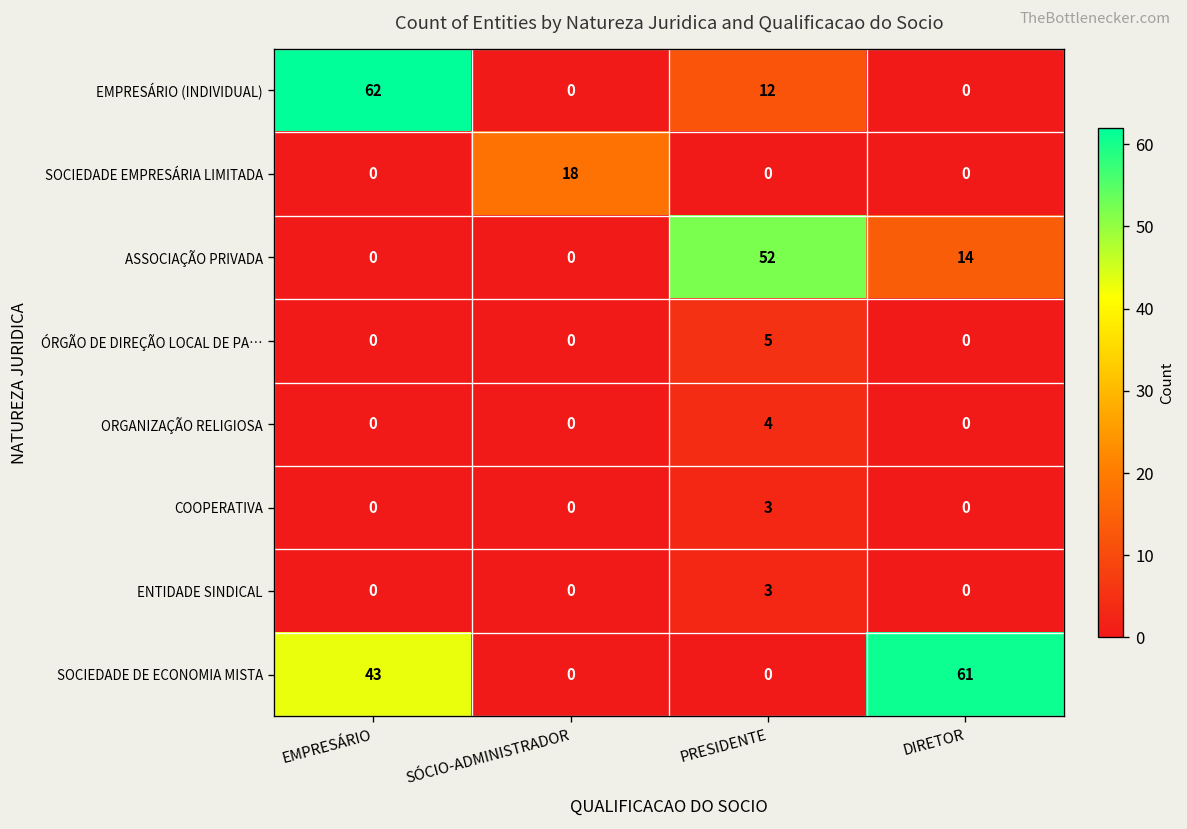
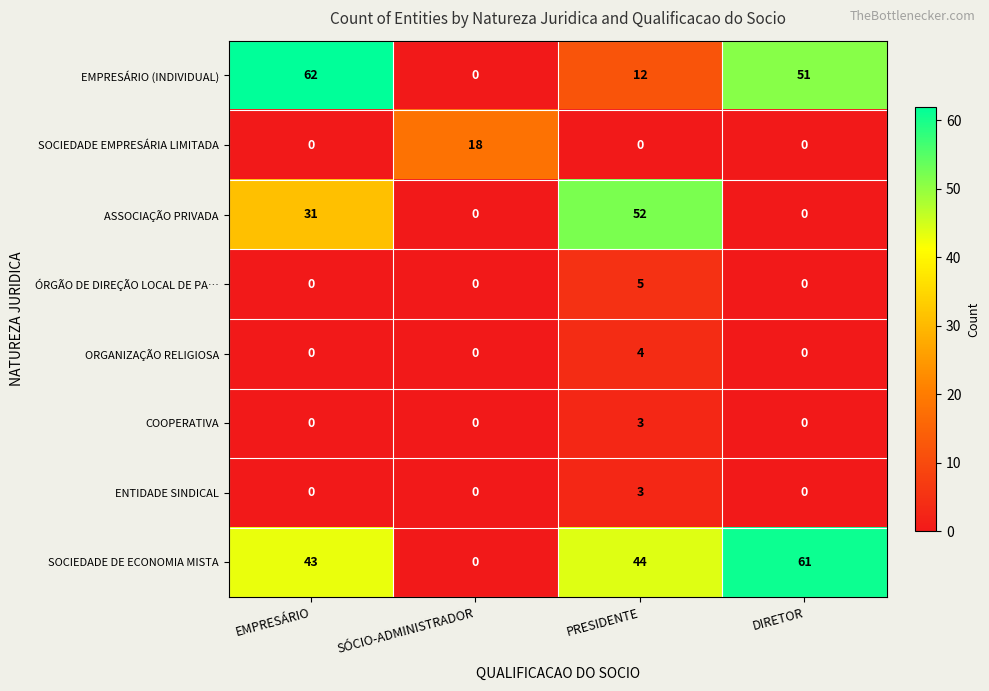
EMPRESÁRIO (INDIVIDUAL), DIRETOR: 0 -> 51
ASSOCIAÇÃO PRIVADA, EMPRESÁRIO: 0 -> 31
ASSOCIAÇÃO PRIVADA, DIRETOR: 14 -> 0
SOCIEDADE DE ECONOMIA MISTA, PRESIDENTE: 0 -> 44
